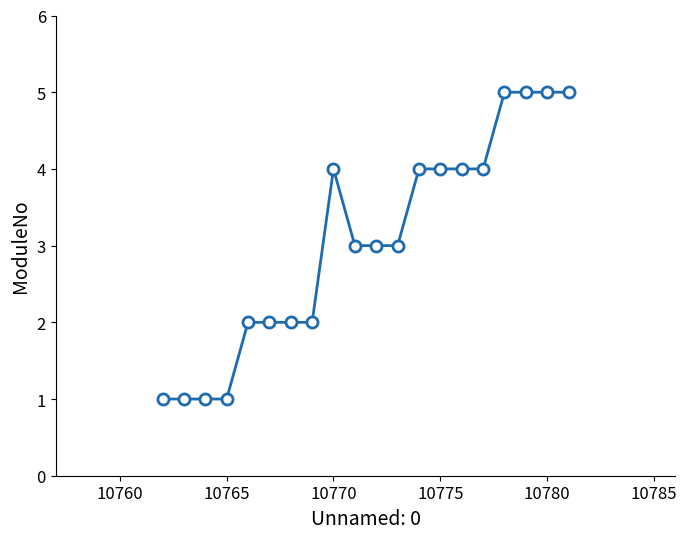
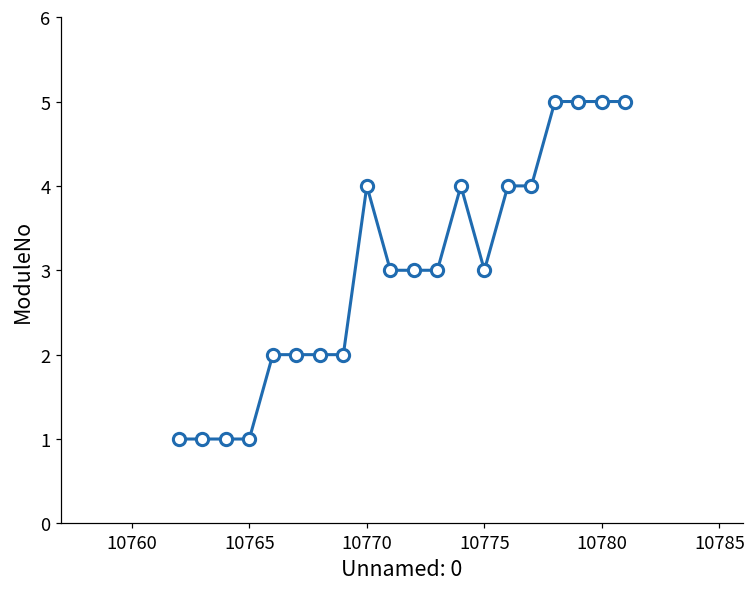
10775: 4 -> 3
